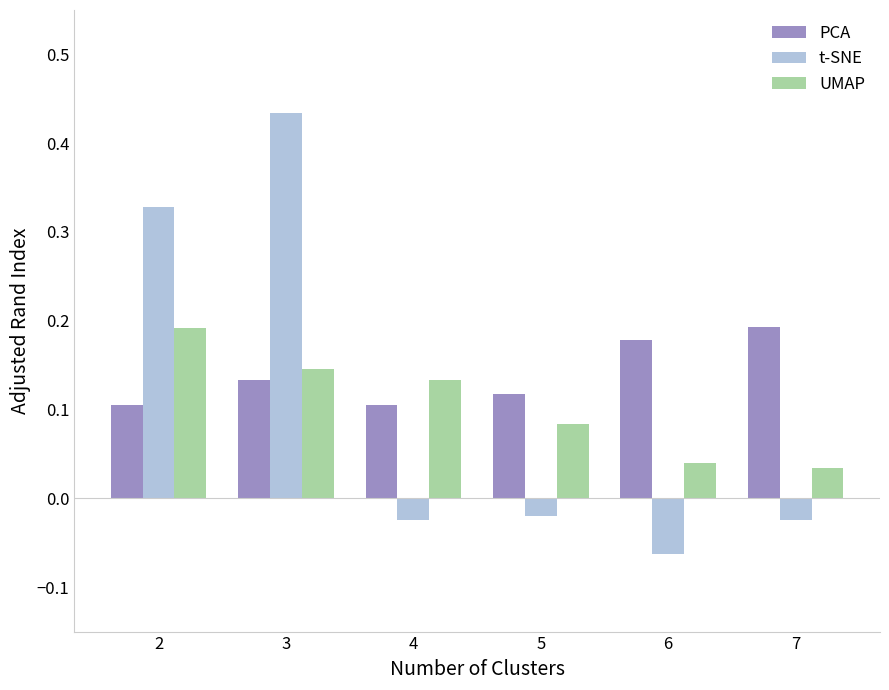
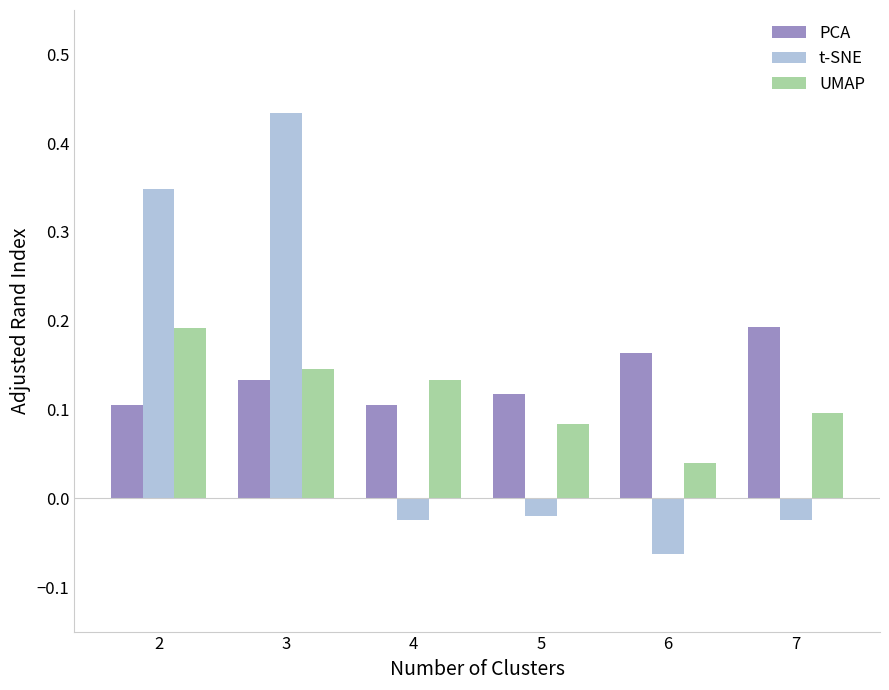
t-SNE, 2: 0.33 -> 0.35
PCA, 6: 0.18 -> 0.16
UMAP, 7: 0.03 -> 0.10
